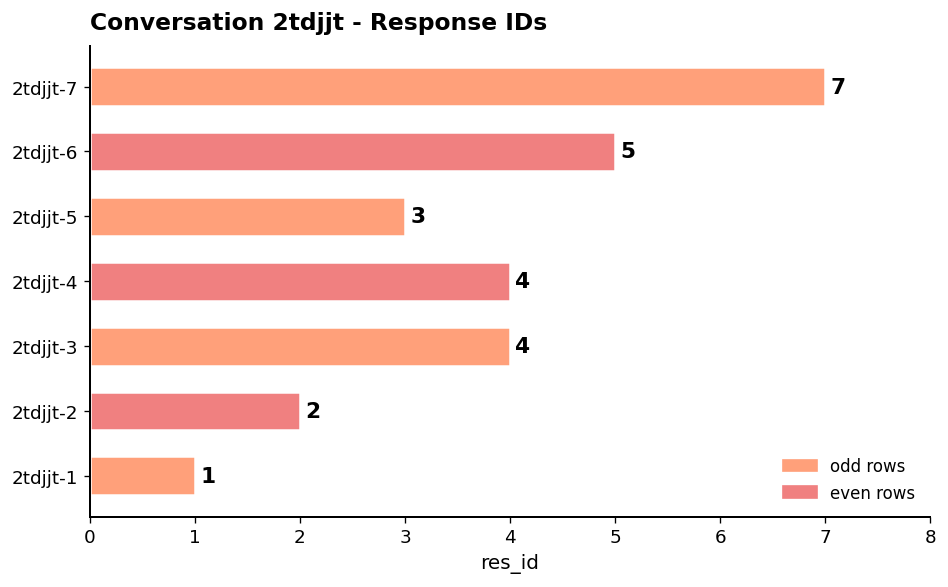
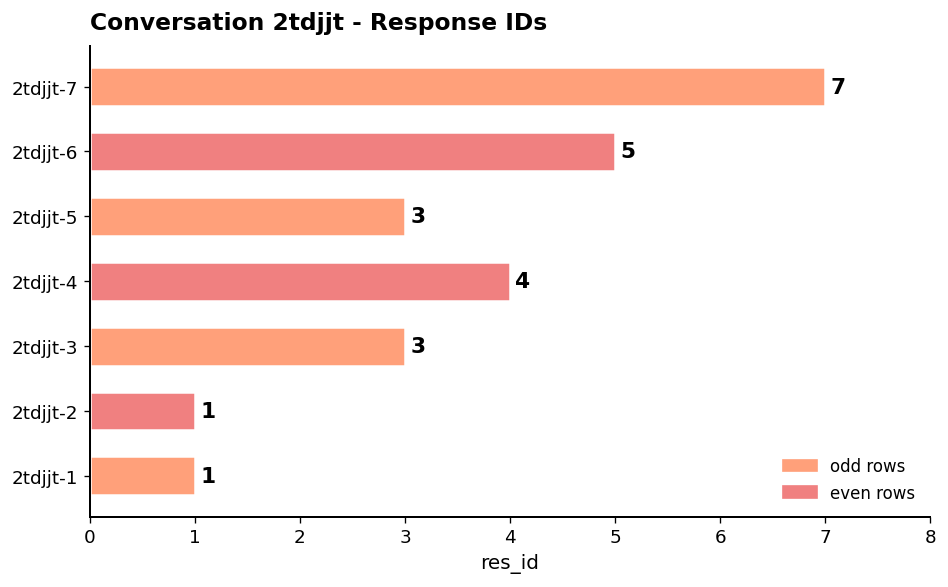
2tdjjt-3: 4 -> 3
2tdjjt-2: 2 -> 1
